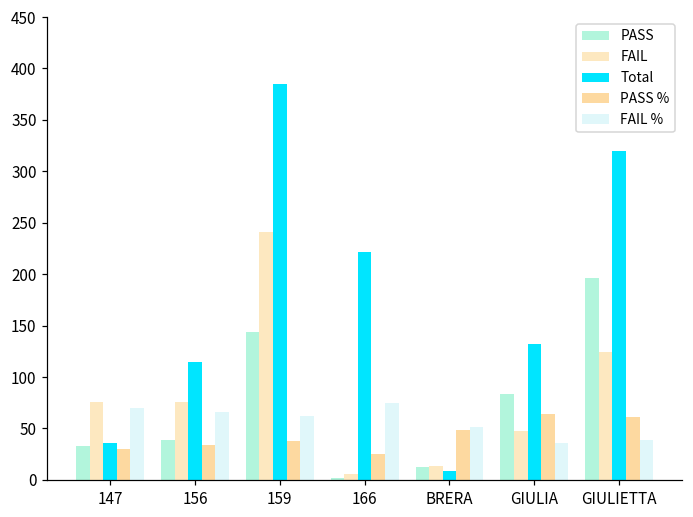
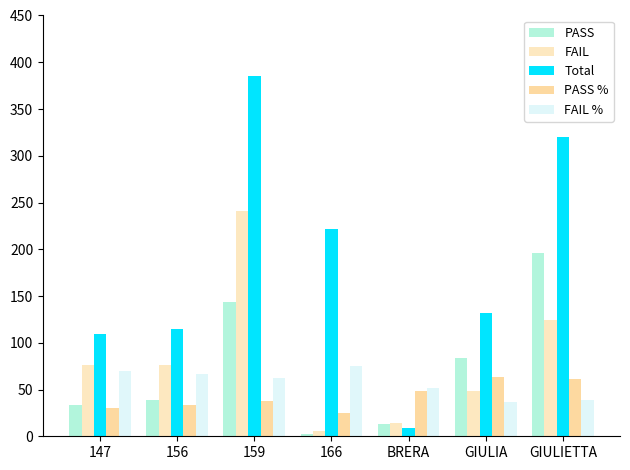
Total, 147: 40 -> 110
